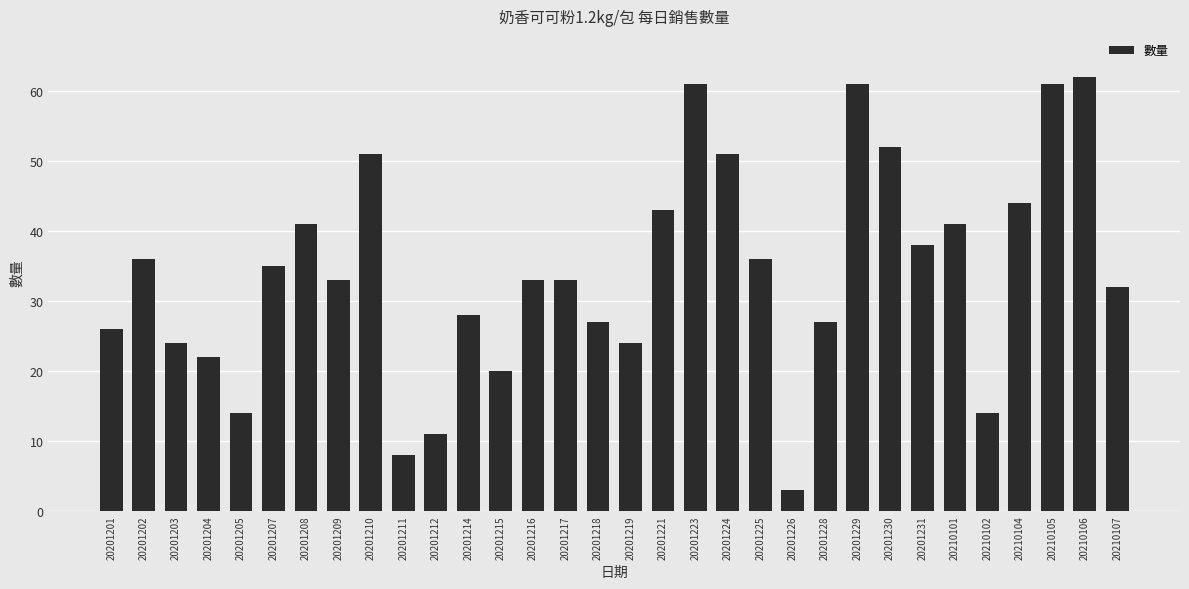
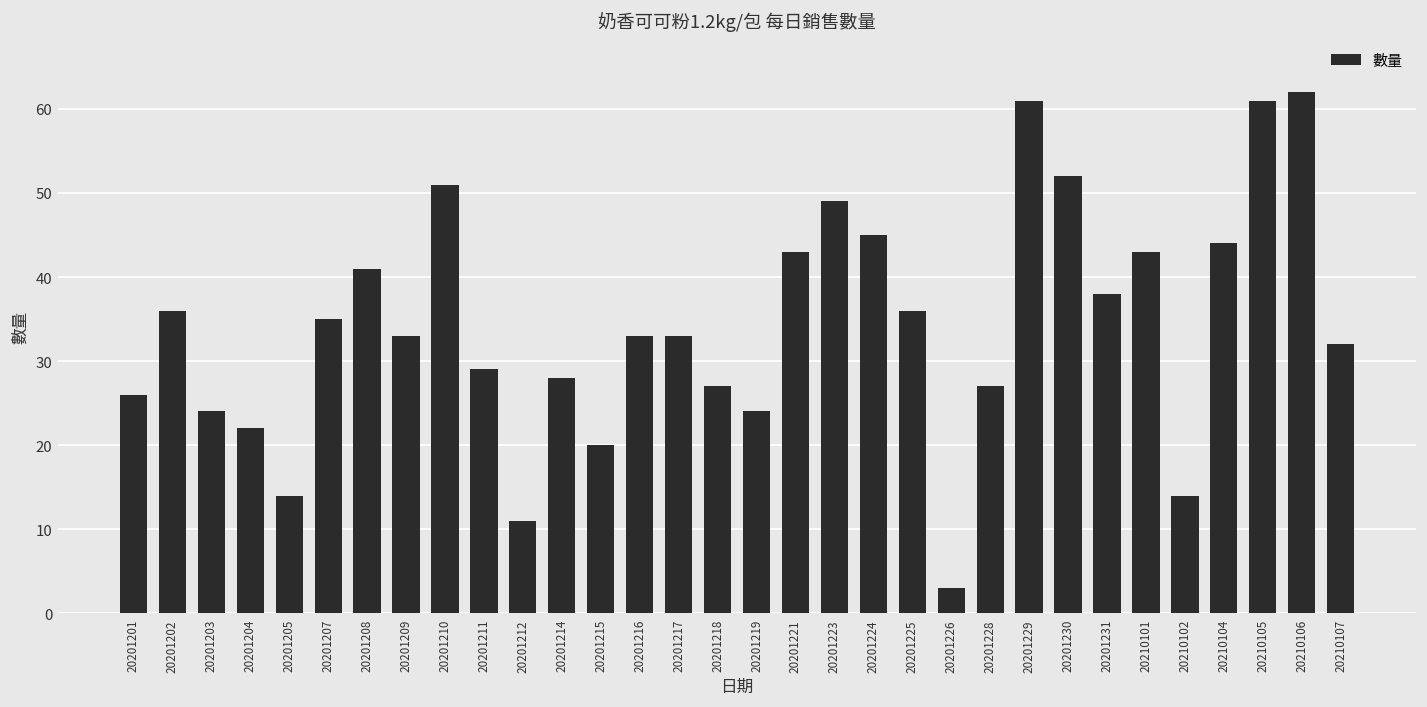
20201211: 8 -> 29
20201223: 61 -> 49
20201224: 51 -> 45
20210101: 41 -> 43
